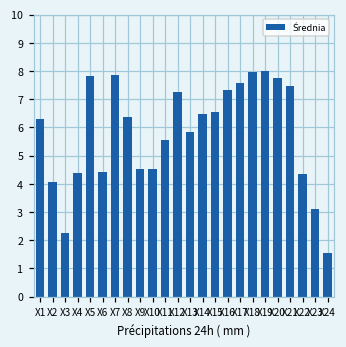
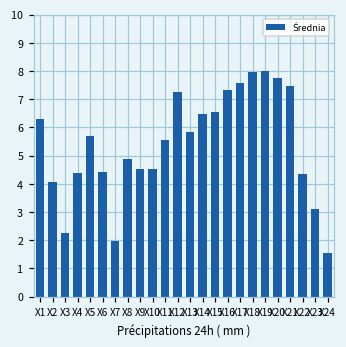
X5: 7.8 -> 5.7
X7: 7.9 -> 2.0
X8: 6.4 -> 4.9
